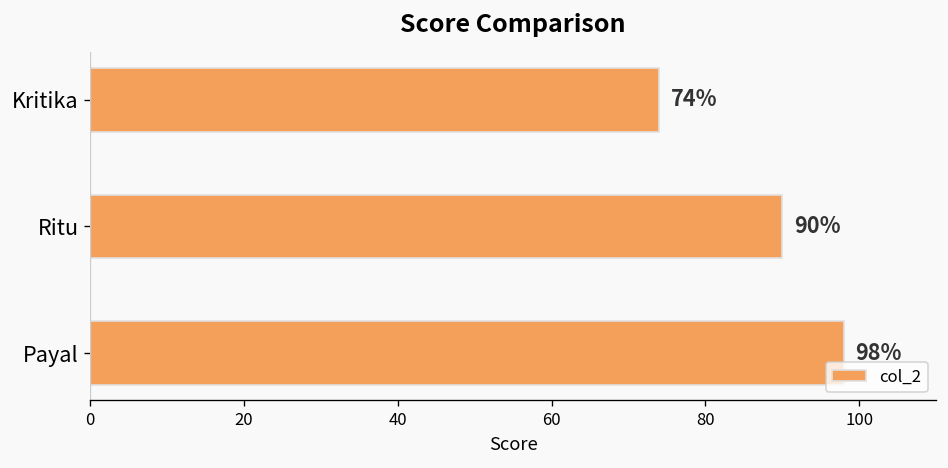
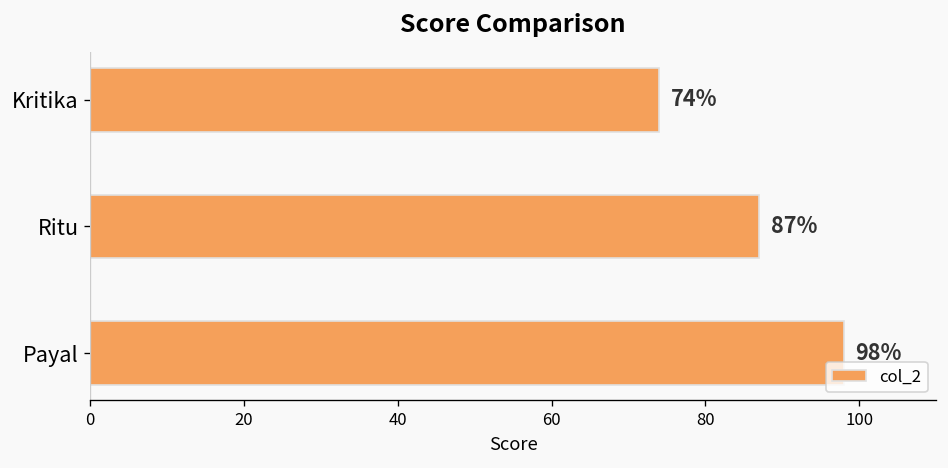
Ritu: 90% -> 87%
